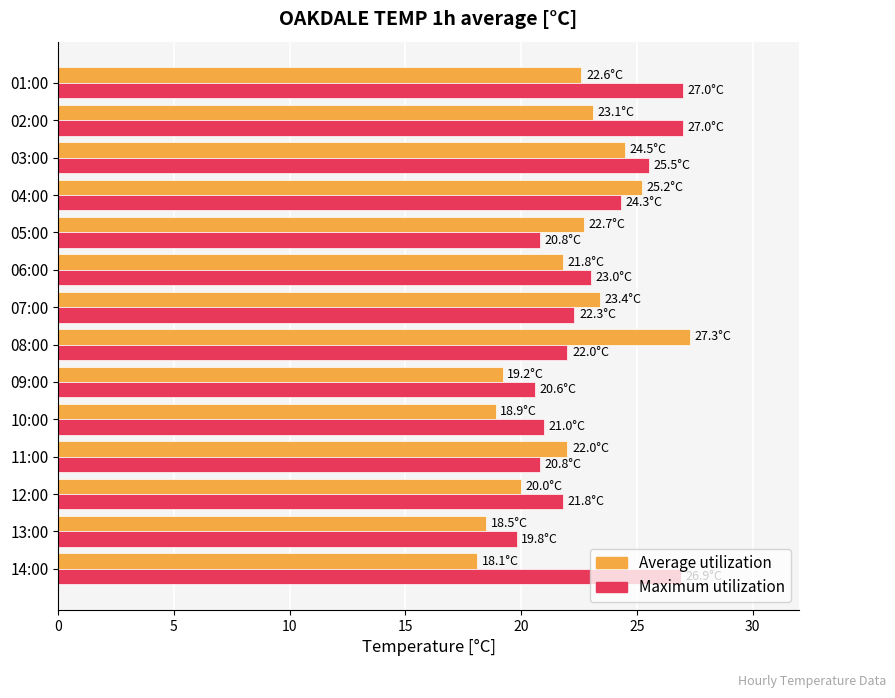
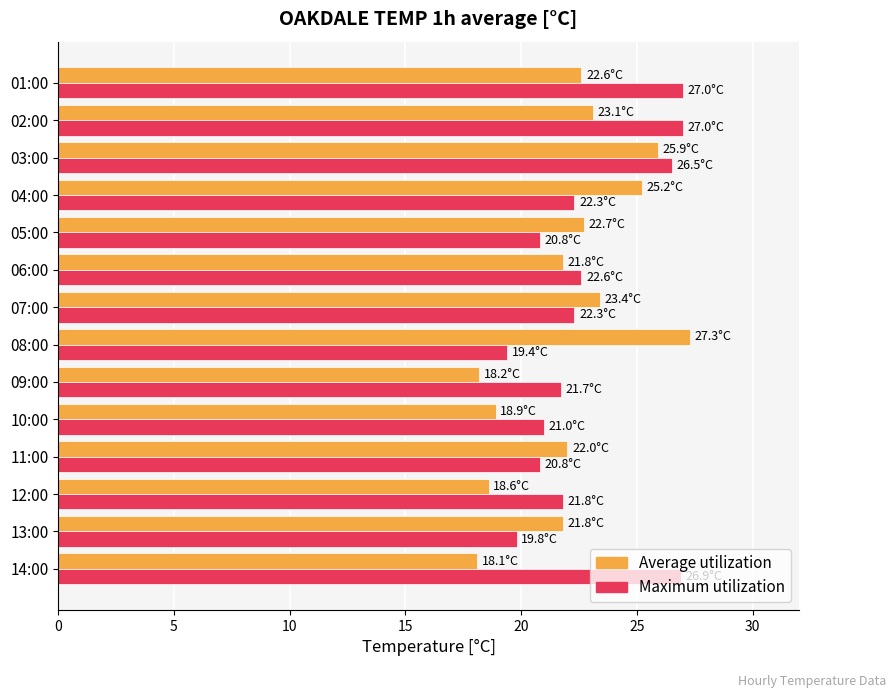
Average utilization, 03:00: 24.5°C -> 25.9°C
Maximum utilization, 03:00: 25.5°C -> 26.5°C
Maximum utilization, 04:00: 24.3°C -> 22.3°C
Maximum utilization, 06:00: 23.0°C -> 22.6°C
Maximum utilization, 08:00: 22.0°C -> 19.4°C
Average utilization, 09:00: 19.2°C -> 18.2°C
Maximum utilization, 09:00: 20.6°C -> 21.7°C
Average utilization, 12:00: 20.0°C -> 18.6°C
Average utilization, 13:00: 18.5°C -> 21.8°C
